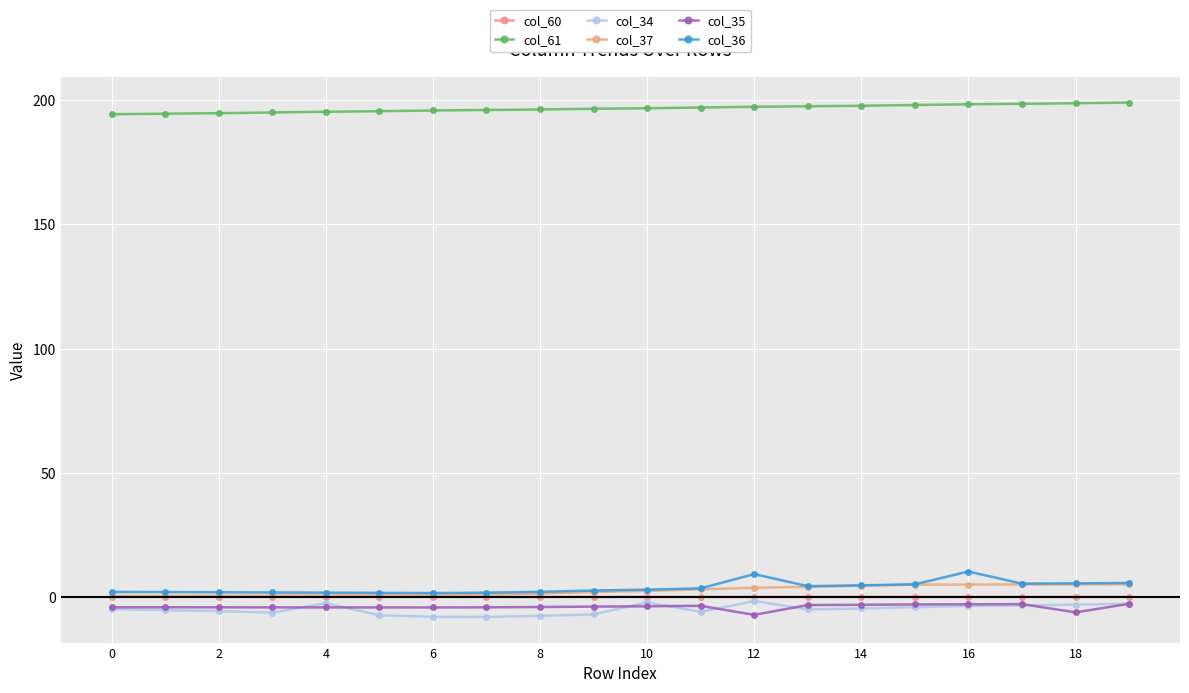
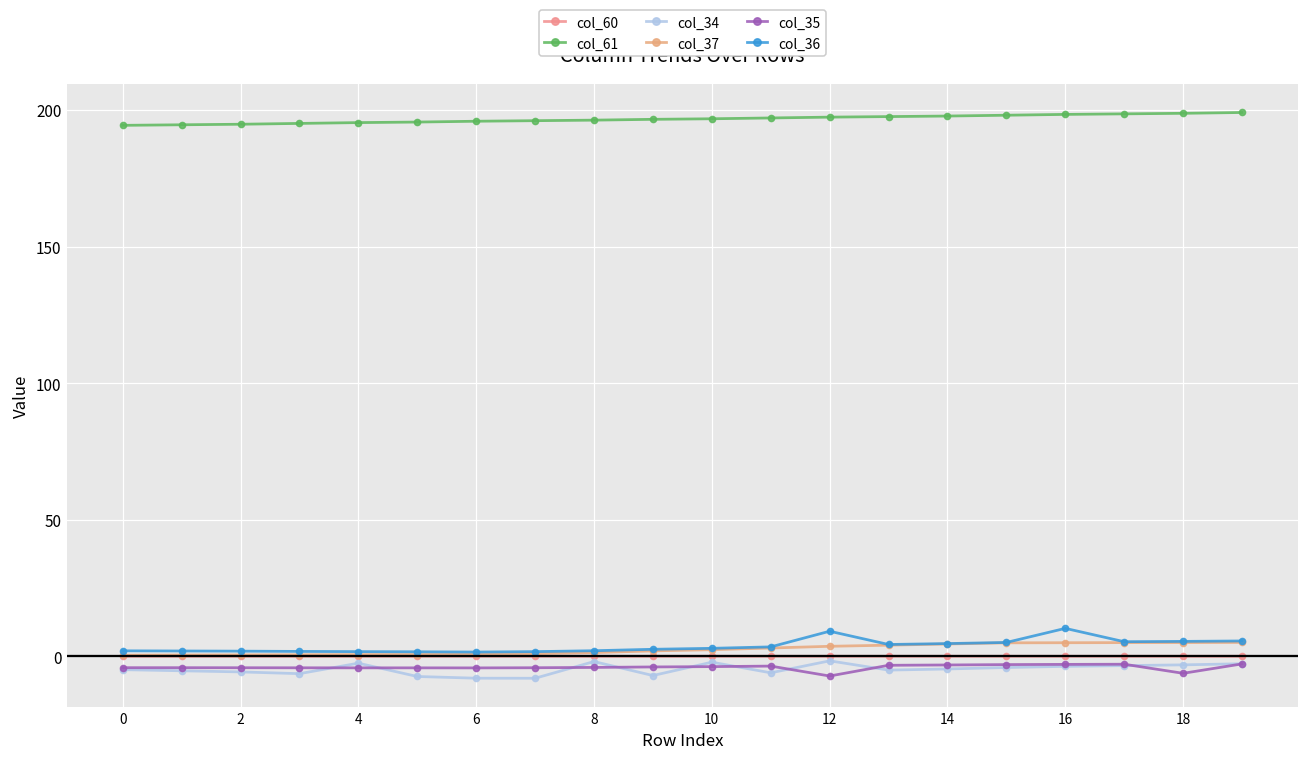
col_34, 8: -8 -> -2
